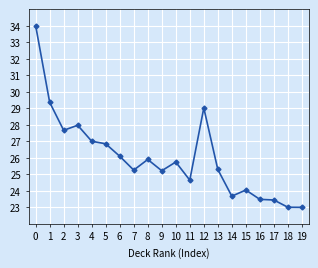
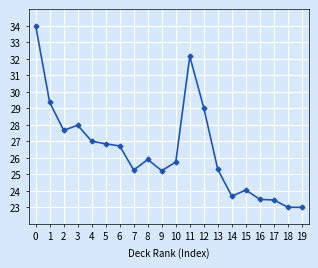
6: 26.1 -> 26.7
11: 24.6 -> 32.1
